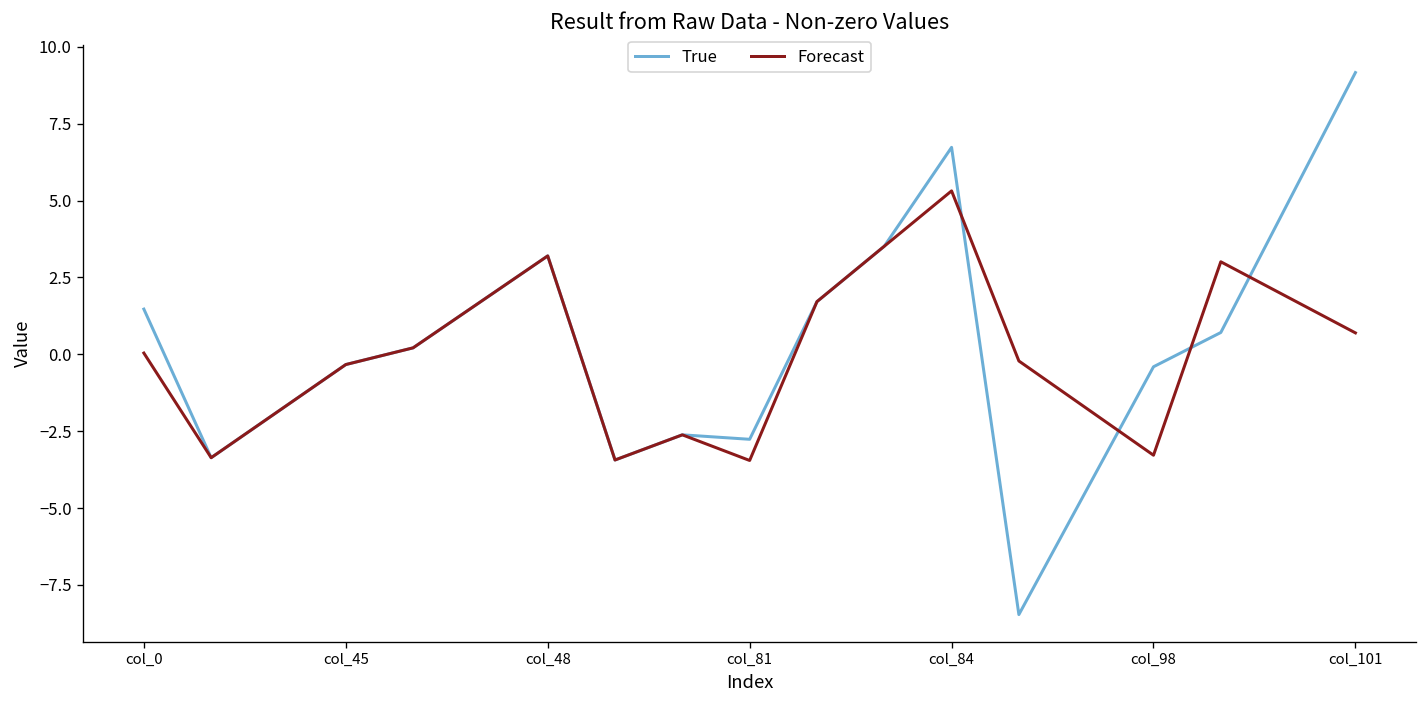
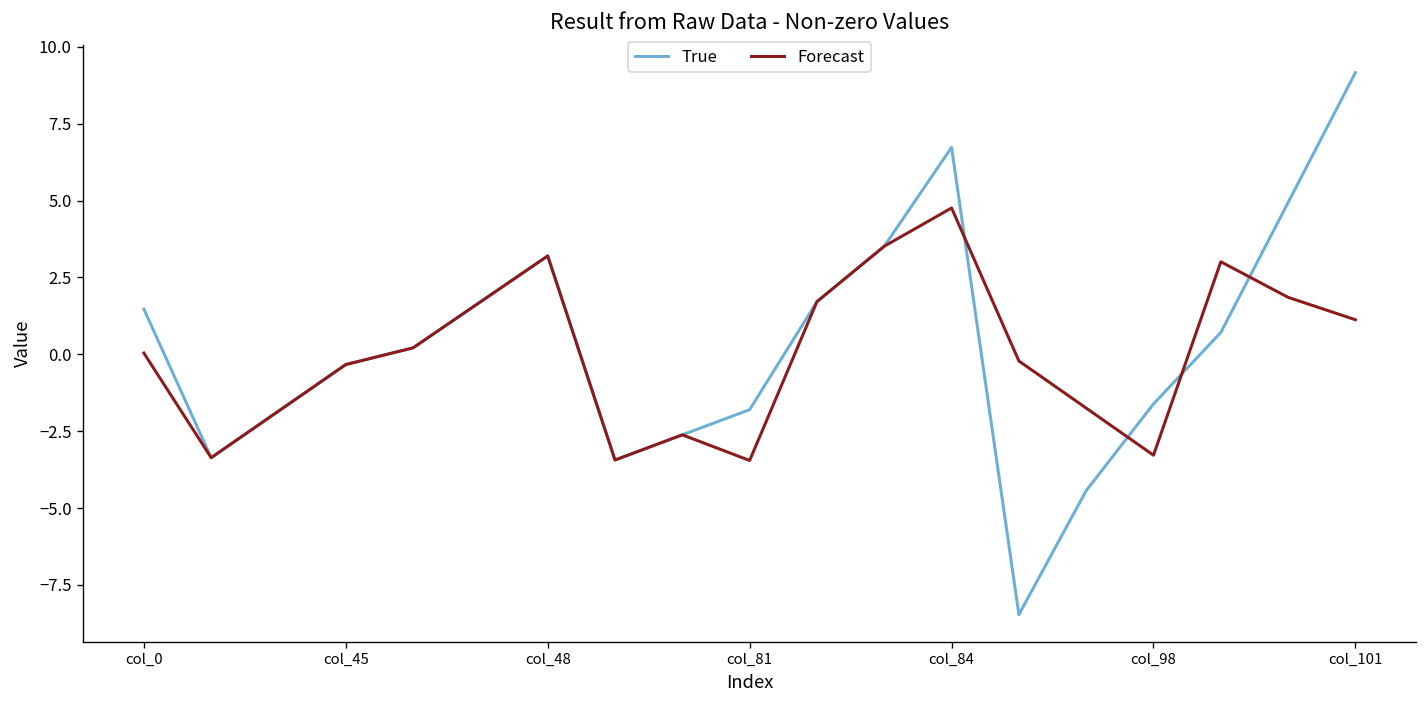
True, col_81: -2.8 -> -1.8
Forecast, col_84: 5.3 -> 4.8
True, col_98: -0.4 -> -1.6
Forecast, col_101: 0.7 -> 1.1
